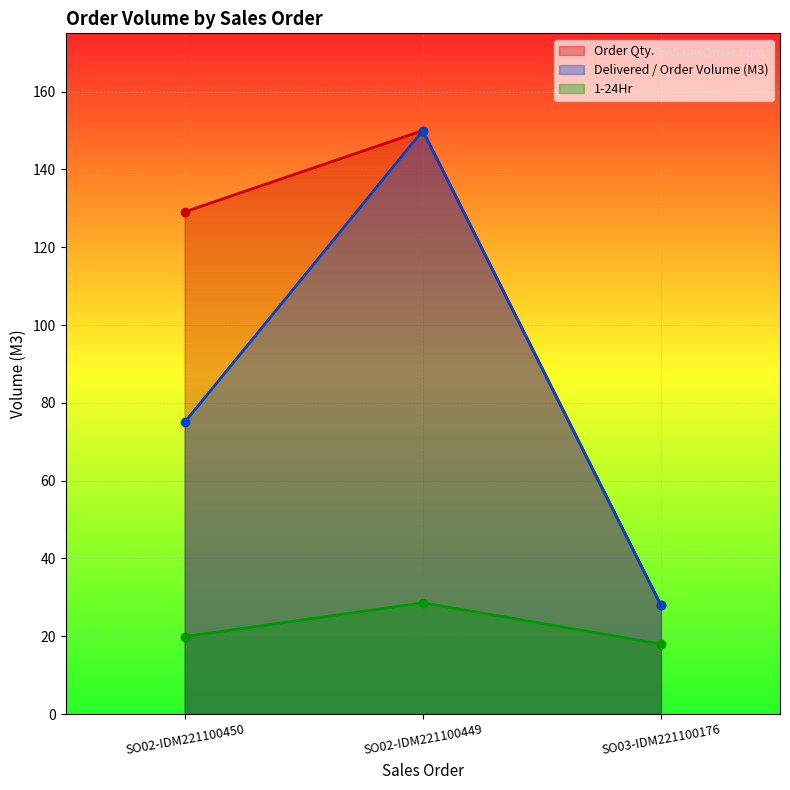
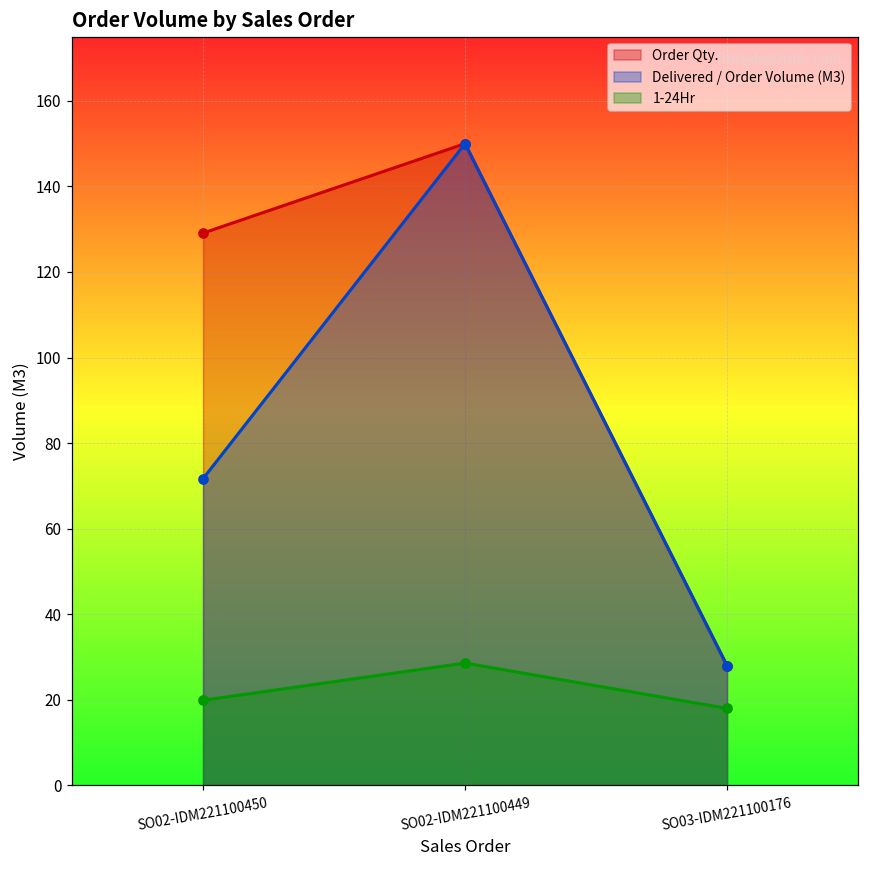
Delivered / Order Volume (M3), SO02-IDM221100450: 75 -> 72
